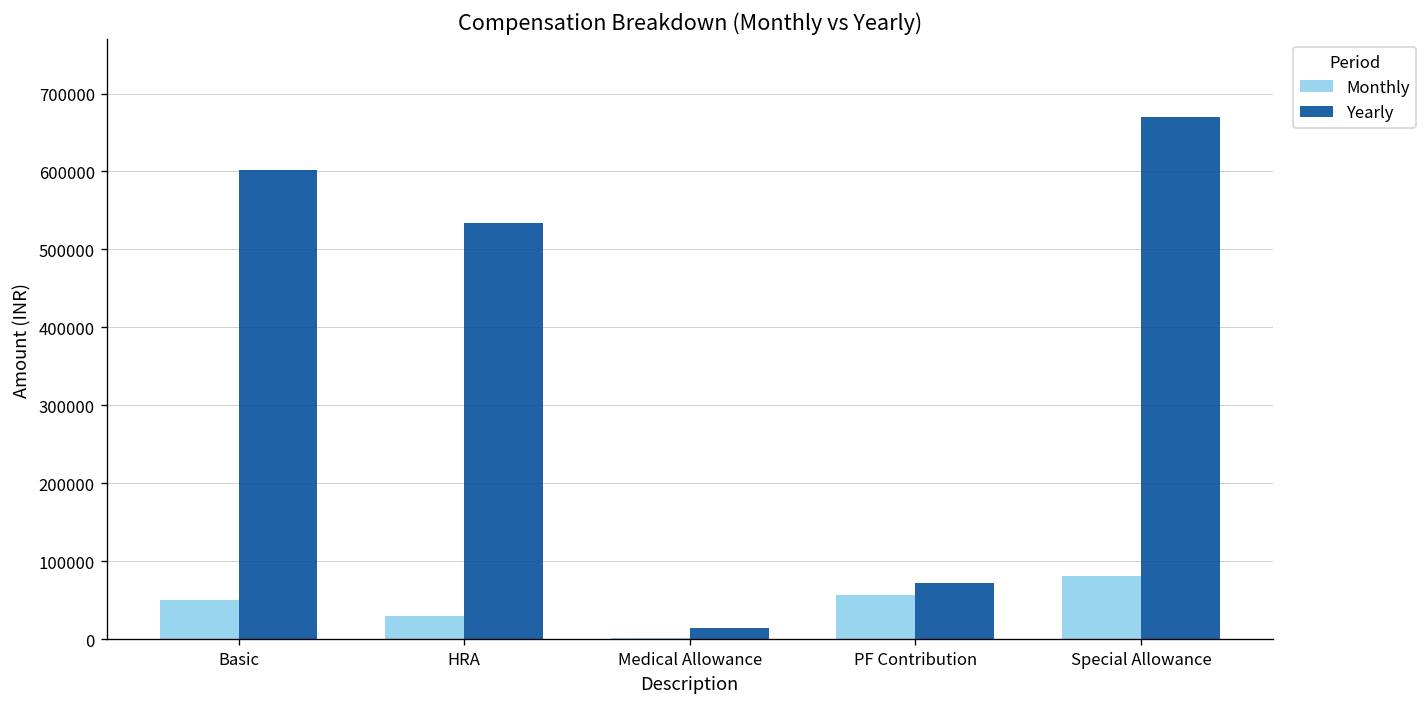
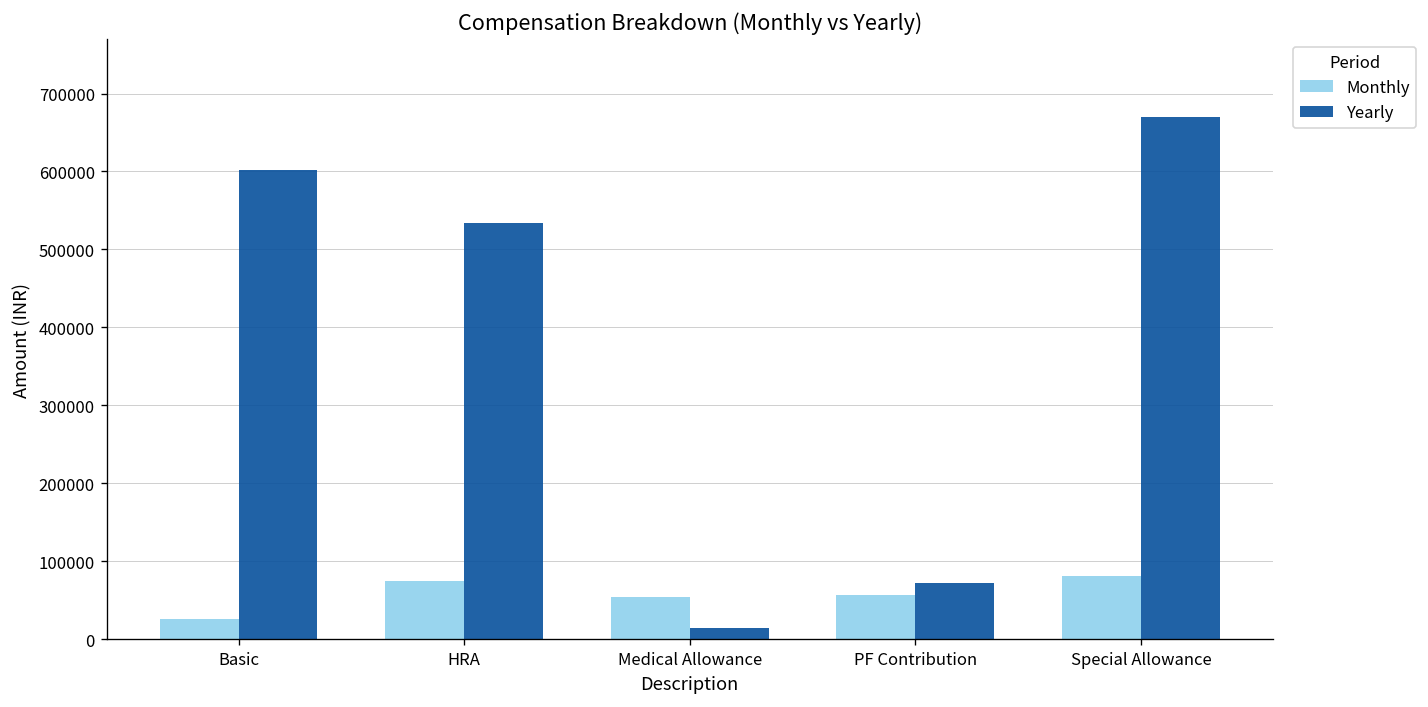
Monthly, Basic: 50000 -> 30000
Monthly, HRA: 30000 -> 80000
Monthly, Medical Allowance: 0 -> 60000
